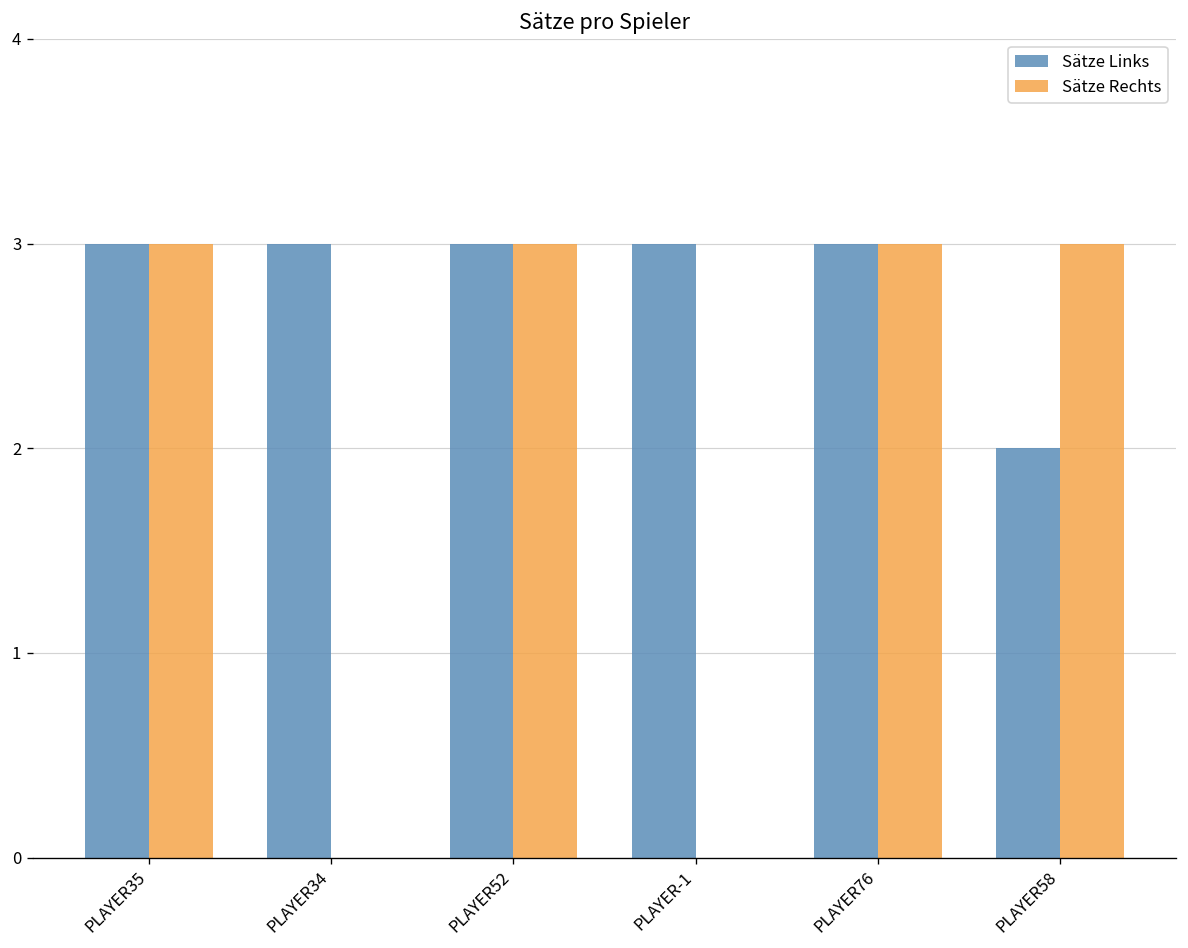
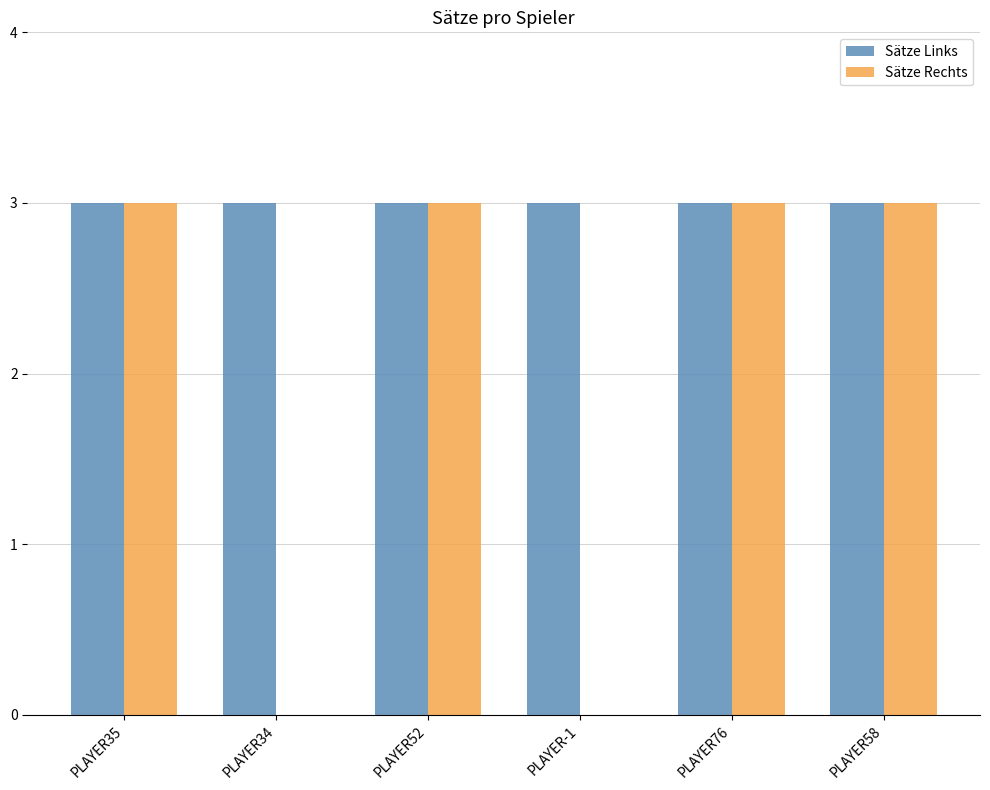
Sätze Links, PLAYER58: 2 -> 3
